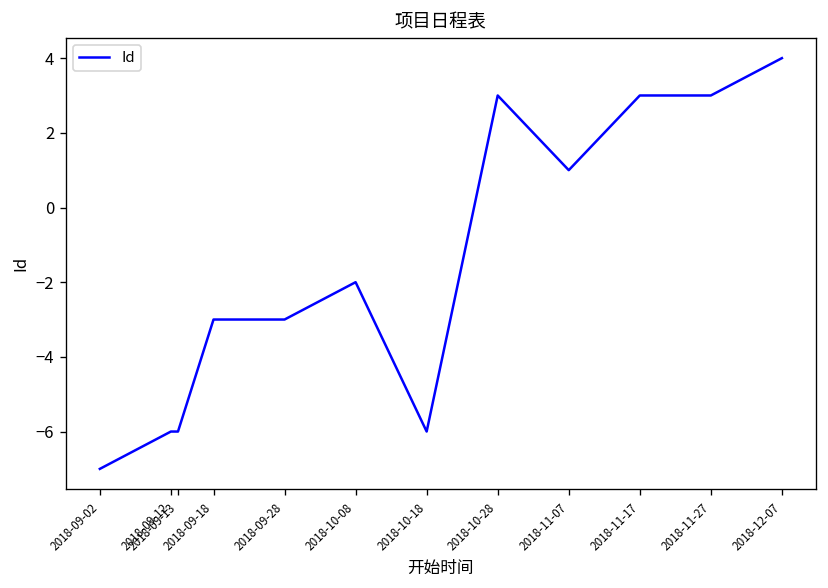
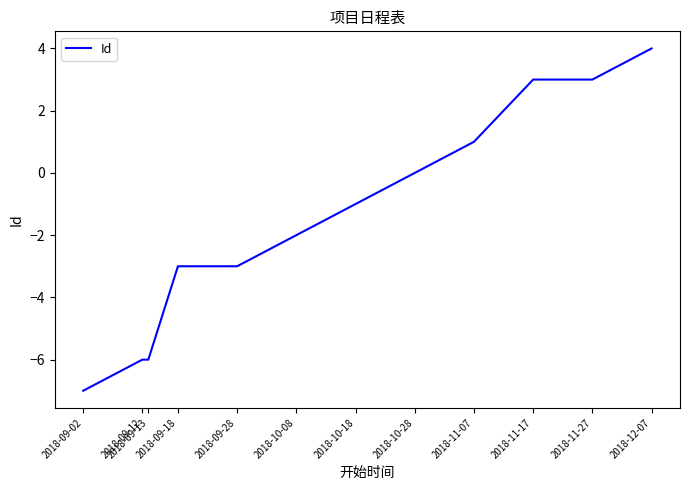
2018-10-18: -6 -> -1
2018-10-28: 3 -> 0
